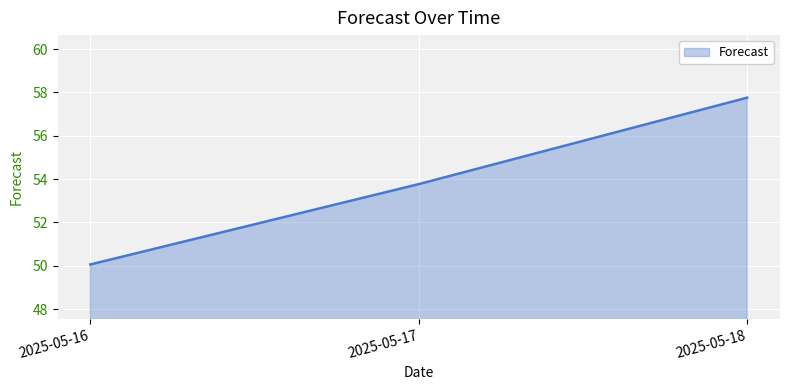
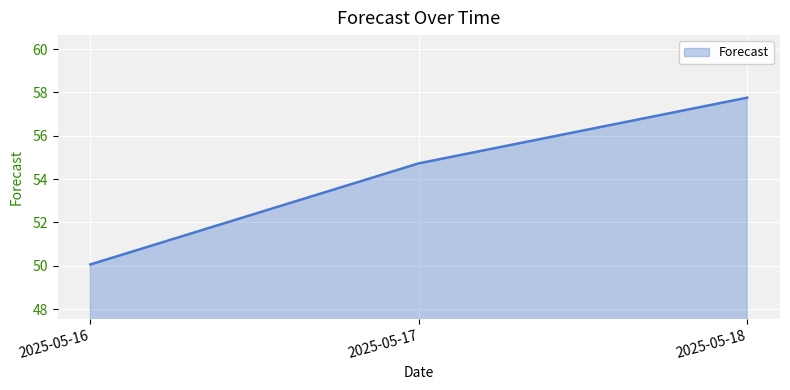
2025-05-17: 53.8 -> 54.7
